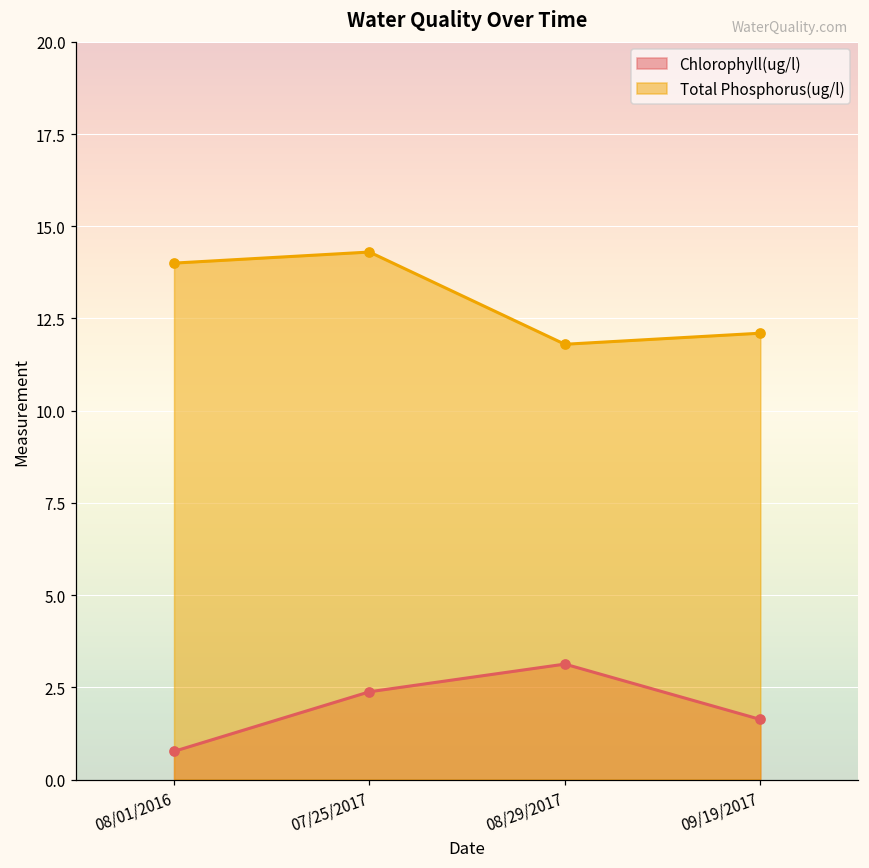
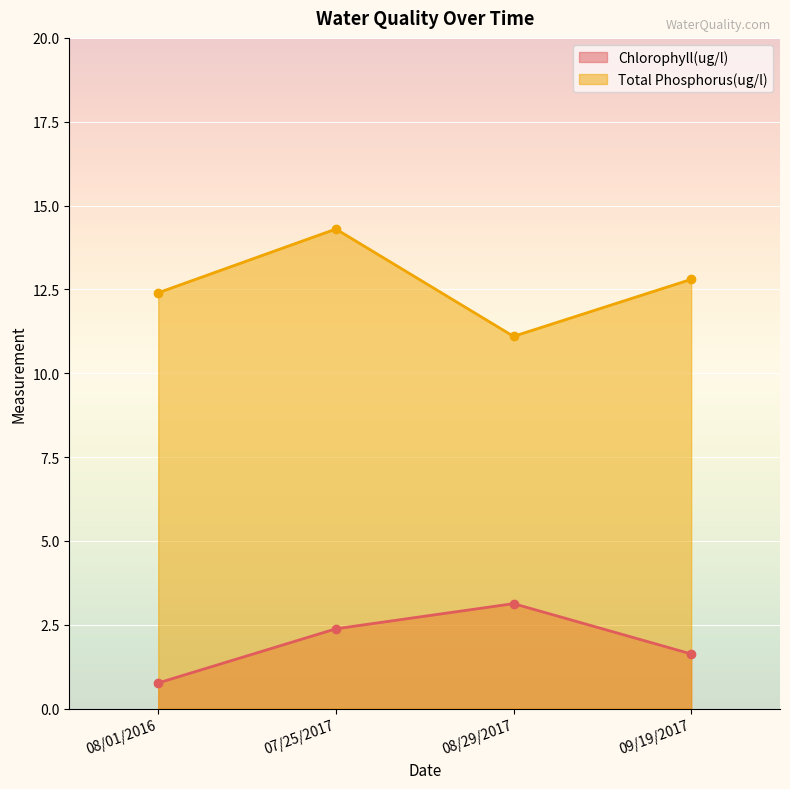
Total Phosphorus(ug/l), 08/01/2016: 14.0 -> 12.4
Total Phosphorus(ug/l), 08/29/2017: 11.8 -> 11.1
Total Phosphorus(ug/l), 09/19/2017: 12.1 -> 12.8
